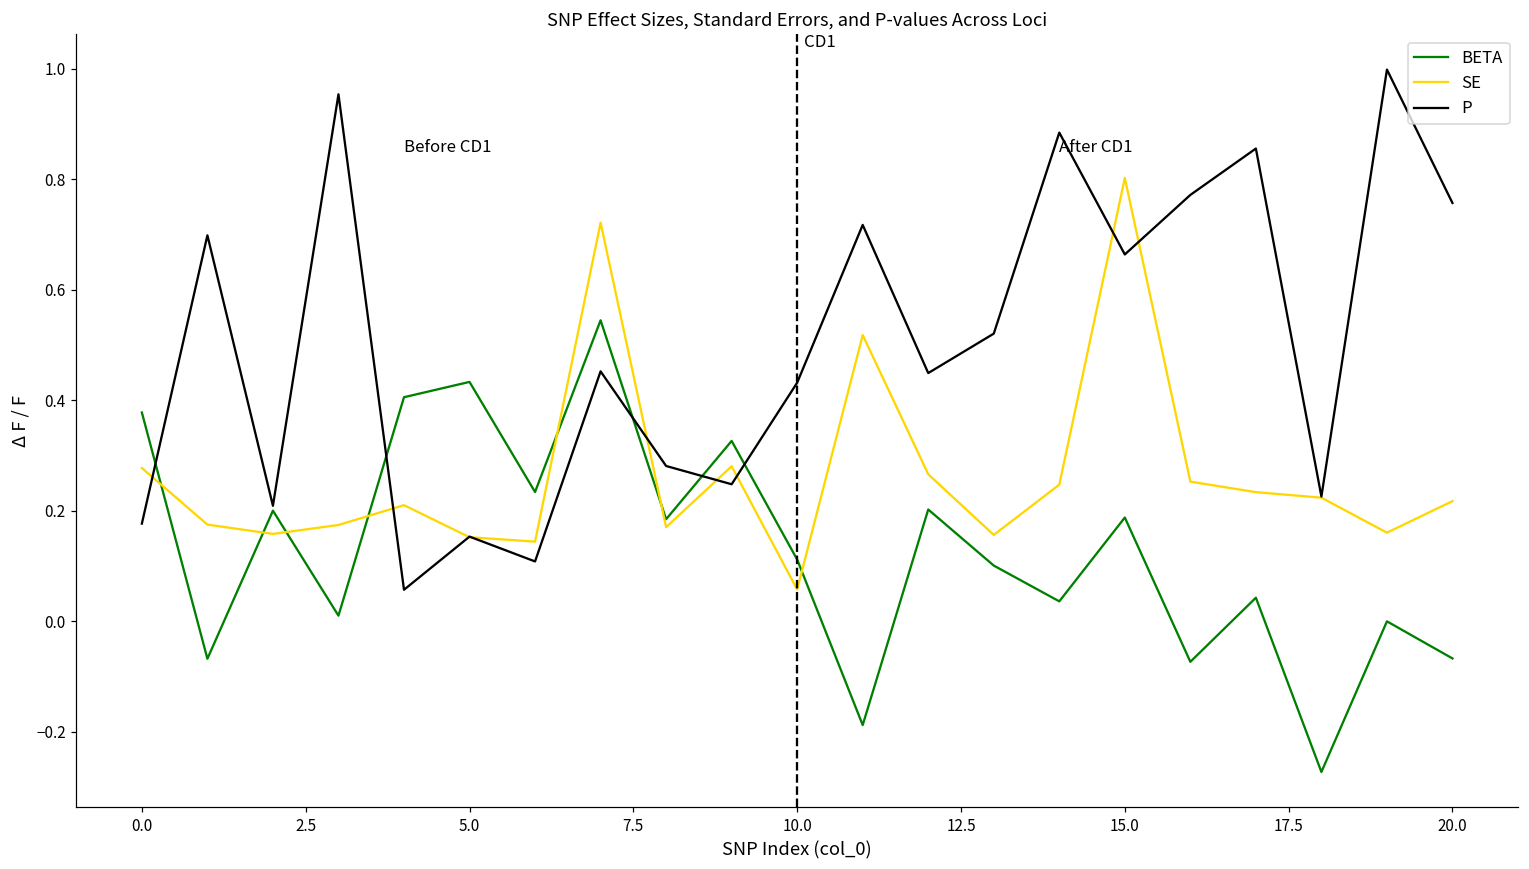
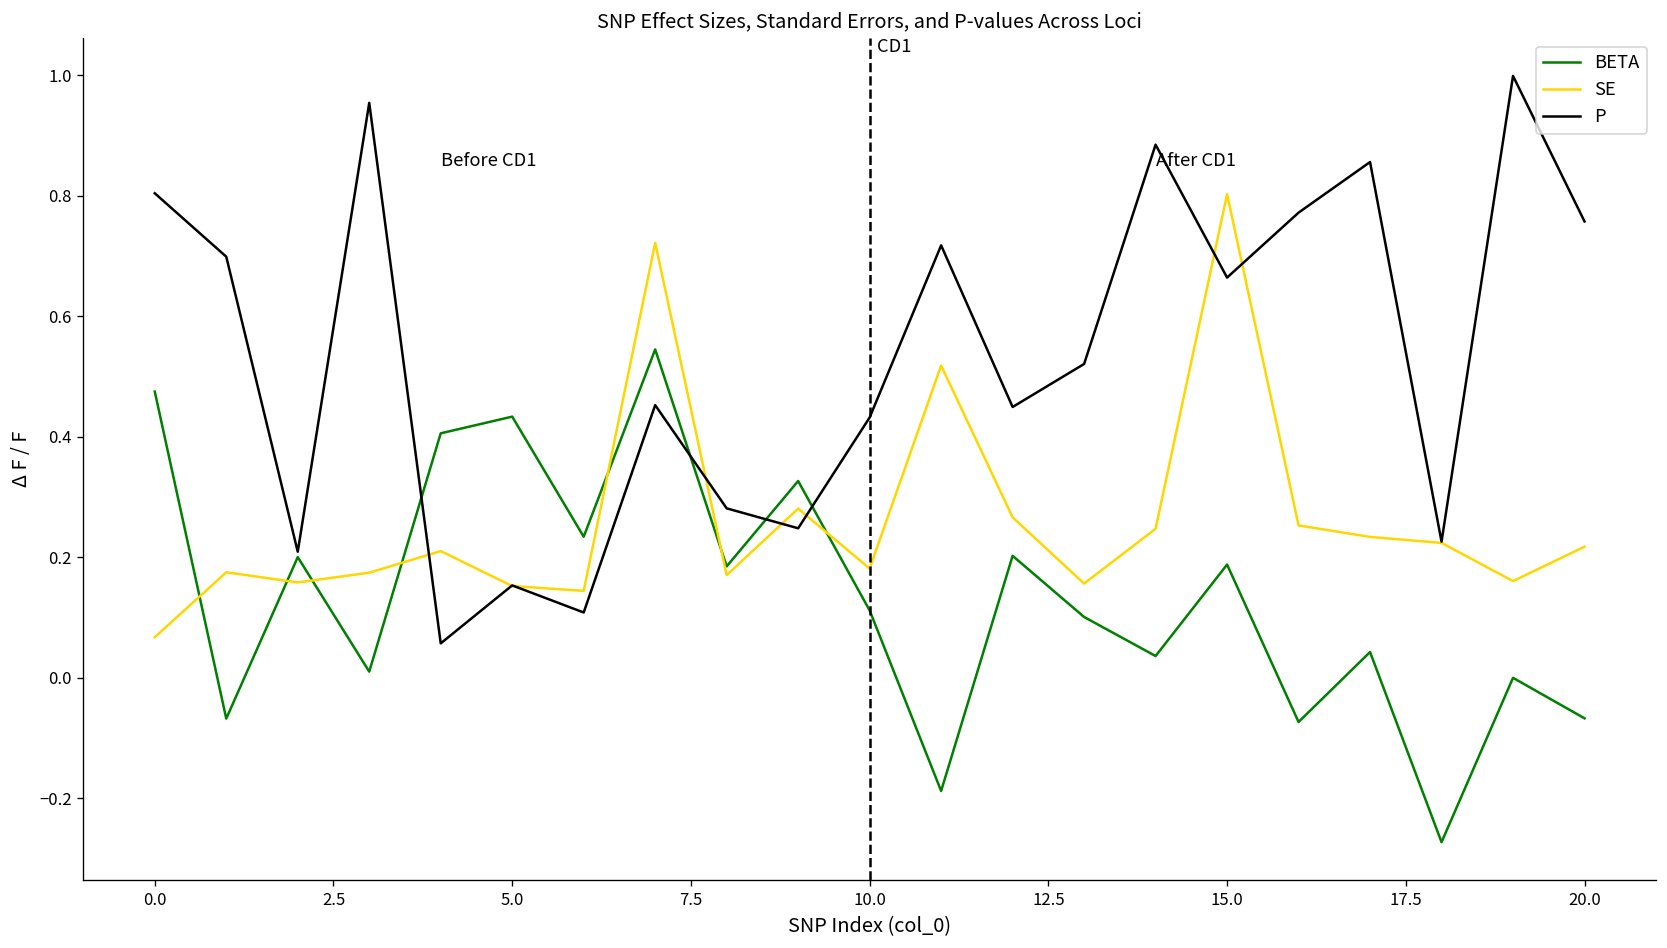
BETA, 0.0: 0.38 -> 0.47
SE, 0.0: 0.28 -> 0.07
P, 0.0: 0.18 -> 0.80
SE, 10.0: 0.06 -> 0.18
